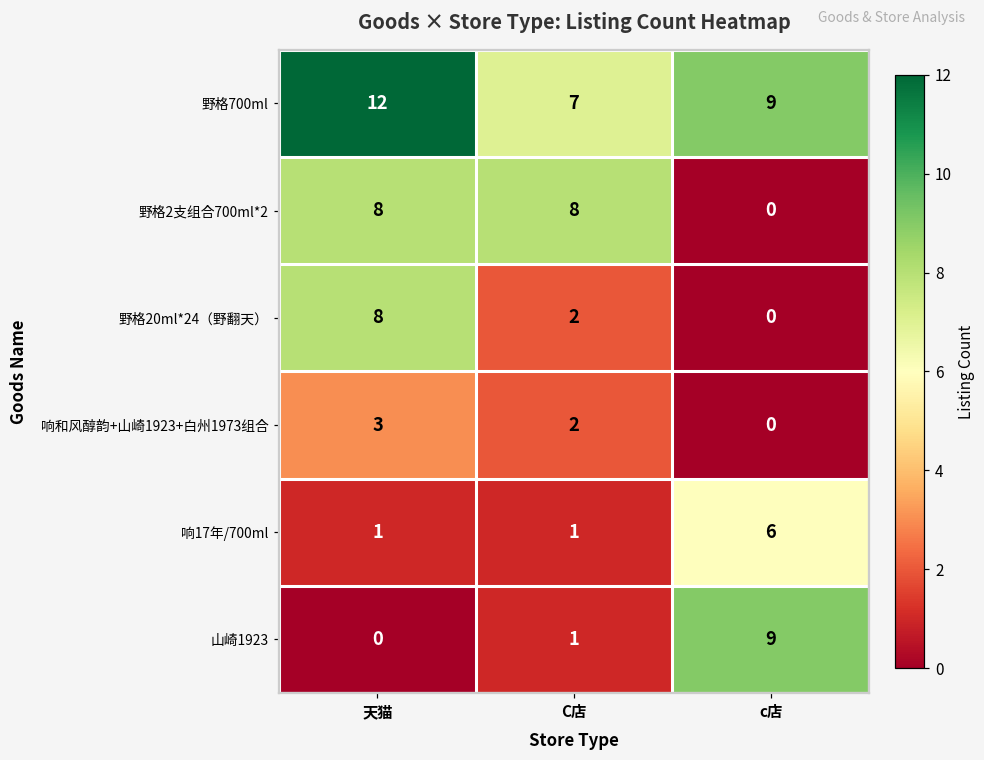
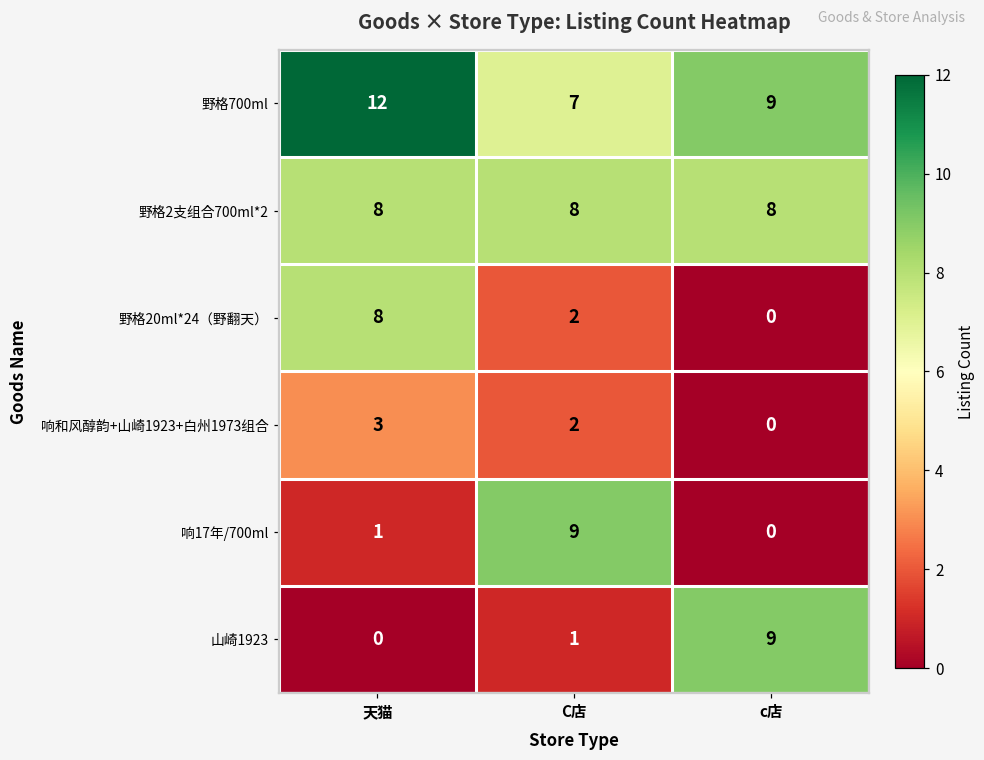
野格2支组合700ml*2, c店: 0 -> 8
响17年/700ml, C店: 1 -> 9
响17年/700ml, c店: 6 -> 0
